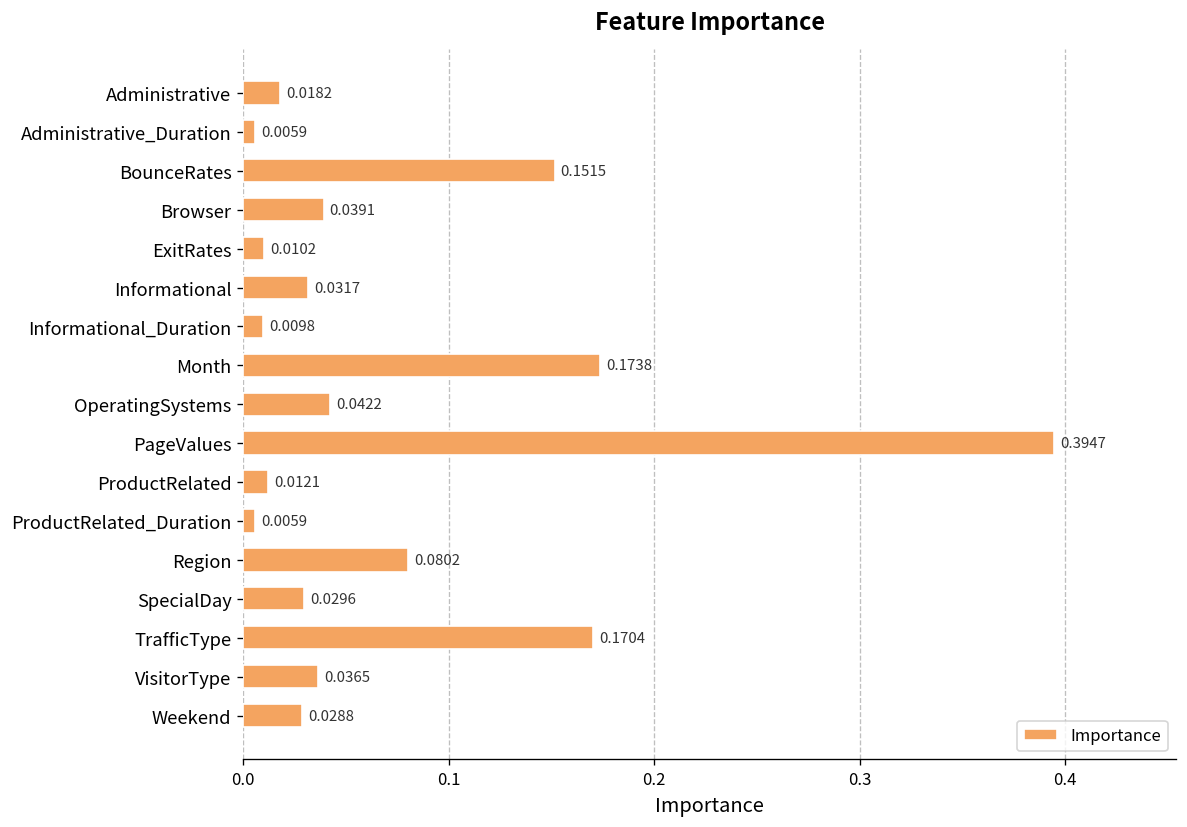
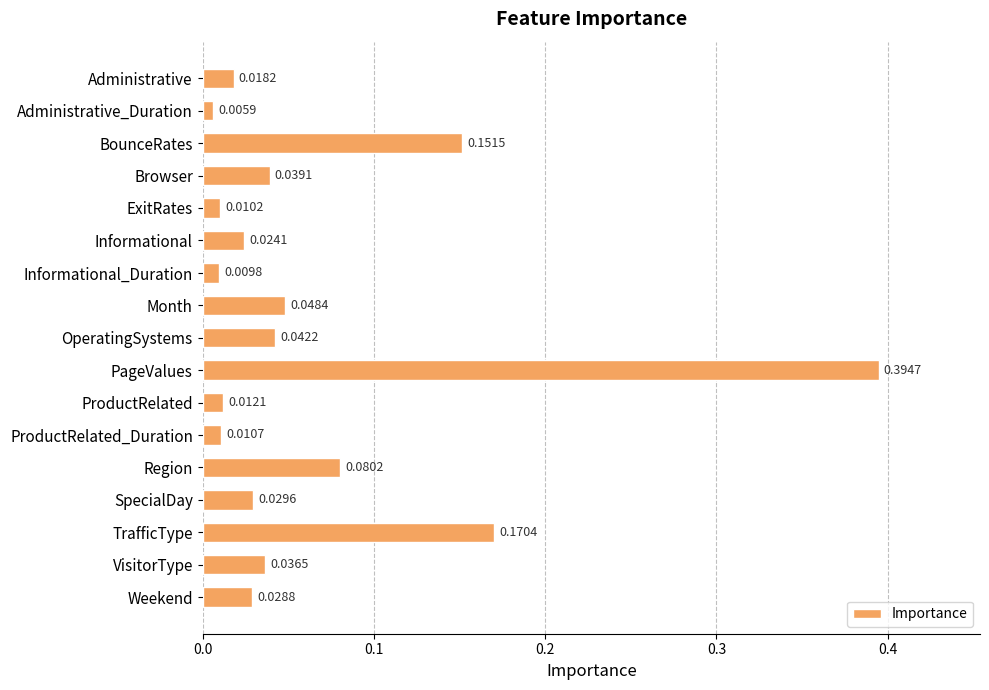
Informational: 0.0317 -> 0.0241
Month: 0.1738 -> 0.0484
ProductRelated_Duration: 0.0059 -> 0.0107
